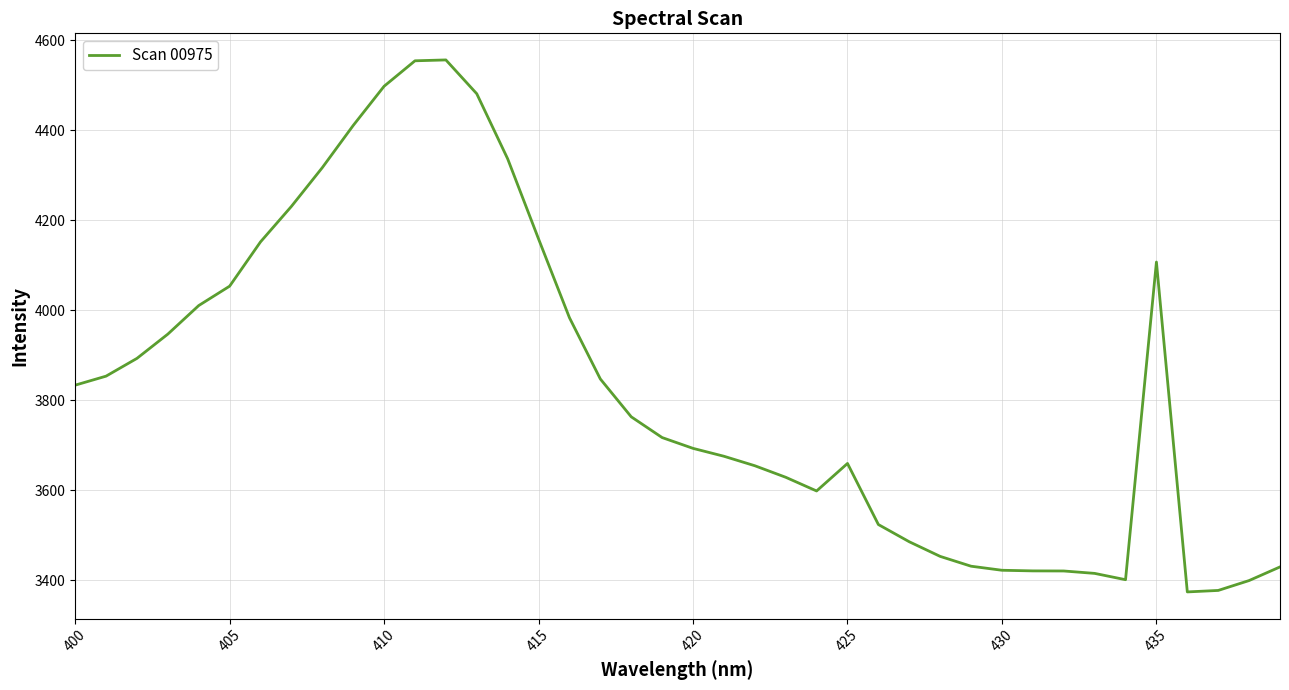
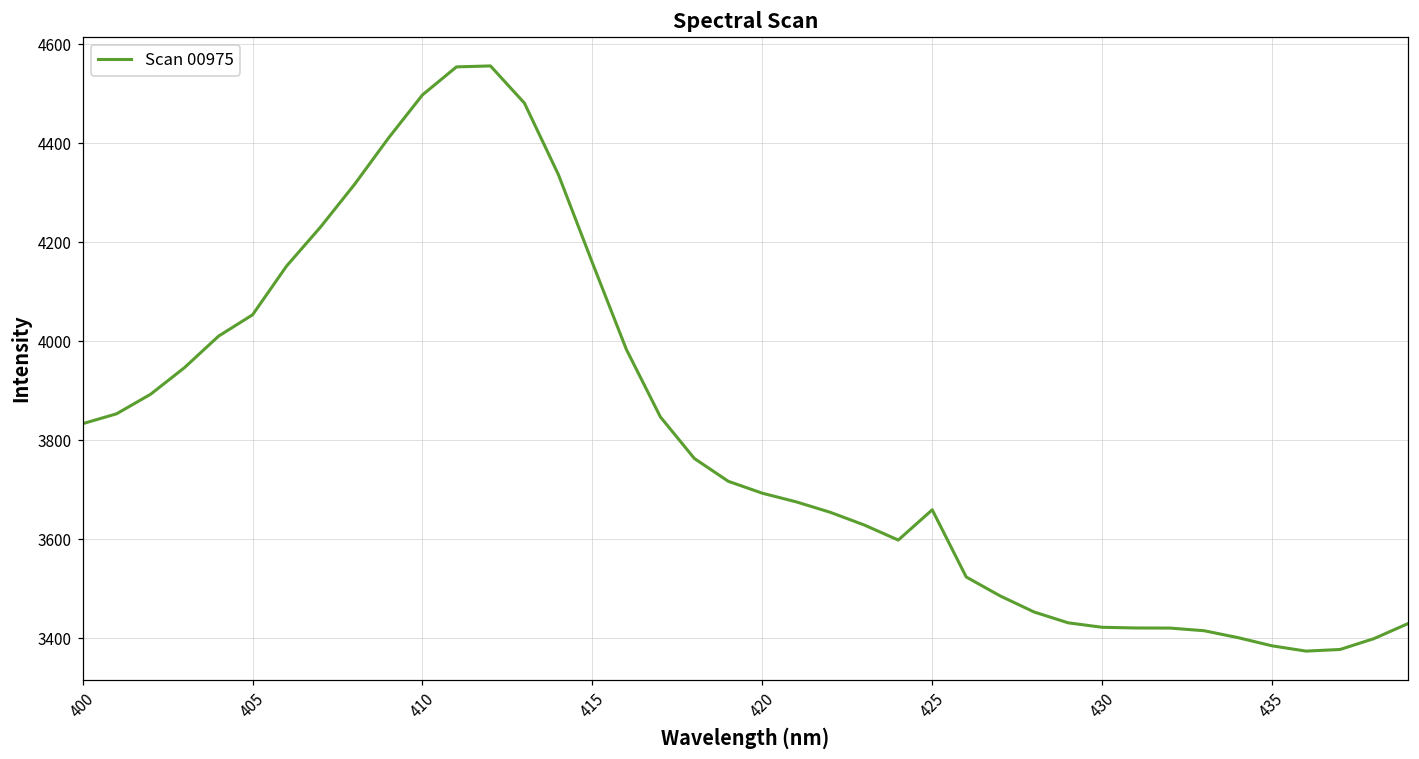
435: 4110 -> 3380
